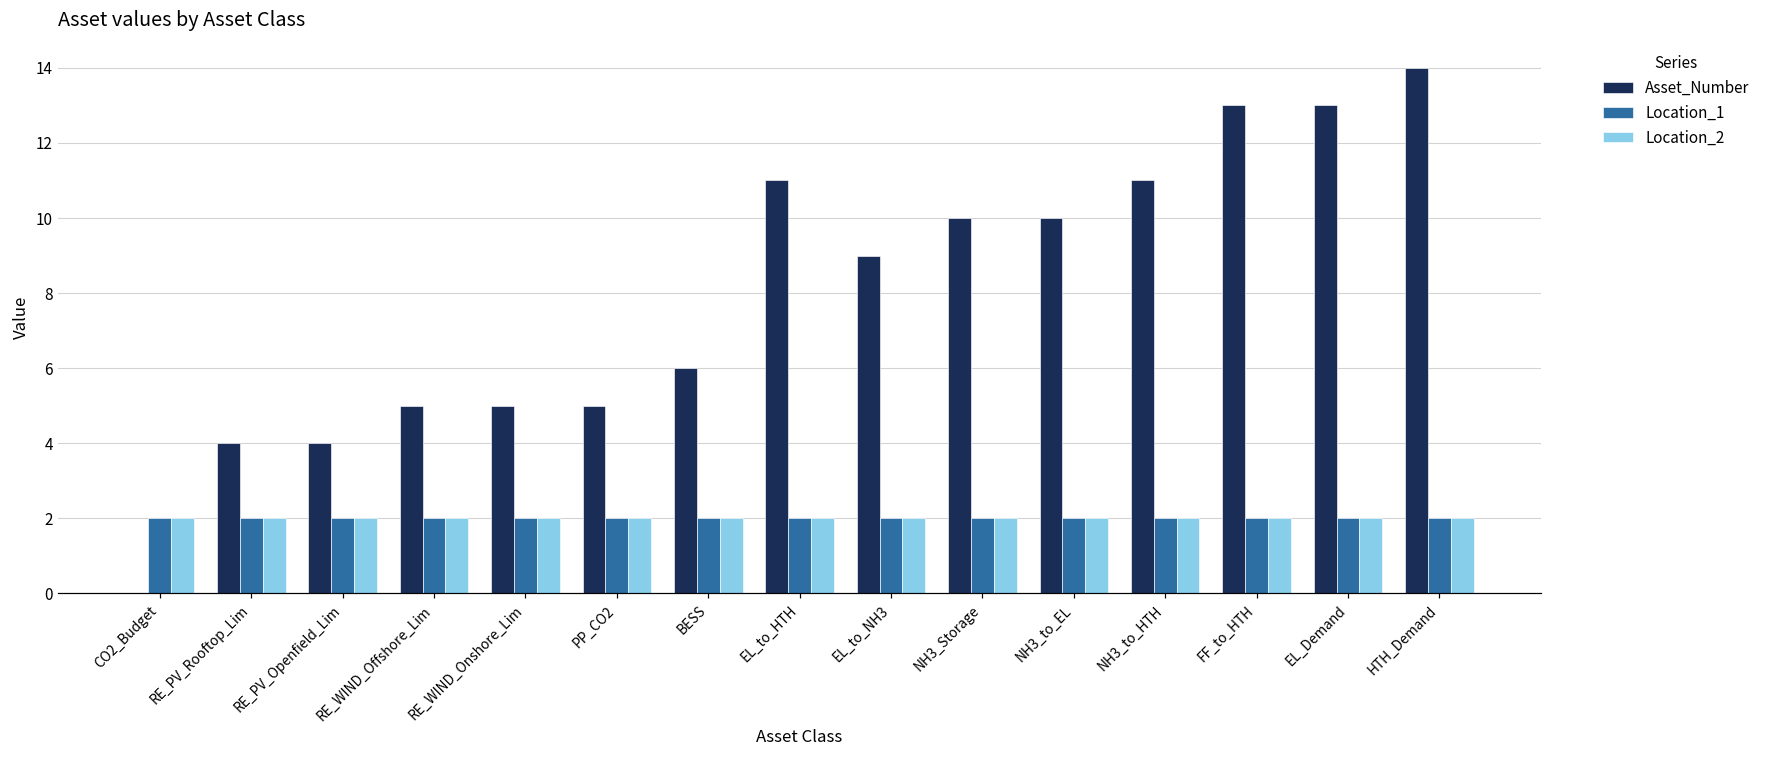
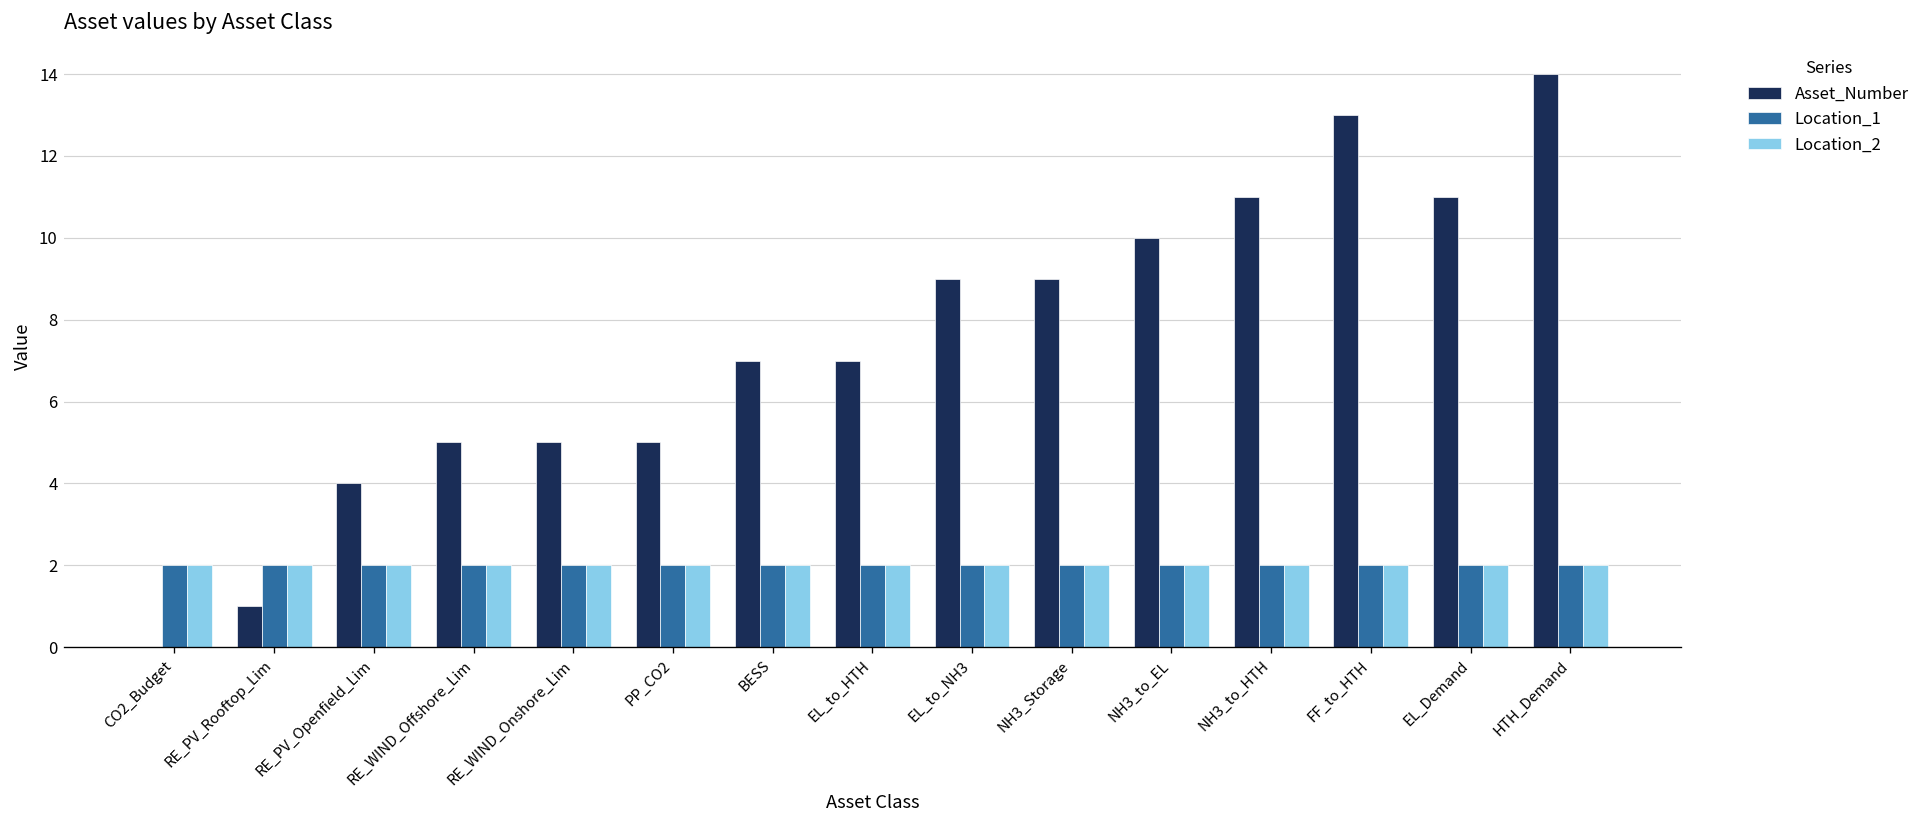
Asset_Number, RE_PV_Rooftop_Lim: 4 -> 1
Asset_Number, BESS: 6 -> 7
Asset_Number, EL_to_HTH: 11 -> 7
Asset_Number, NH3_Storage: 10 -> 9
Asset_Number, EL_Demand: 13 -> 11
